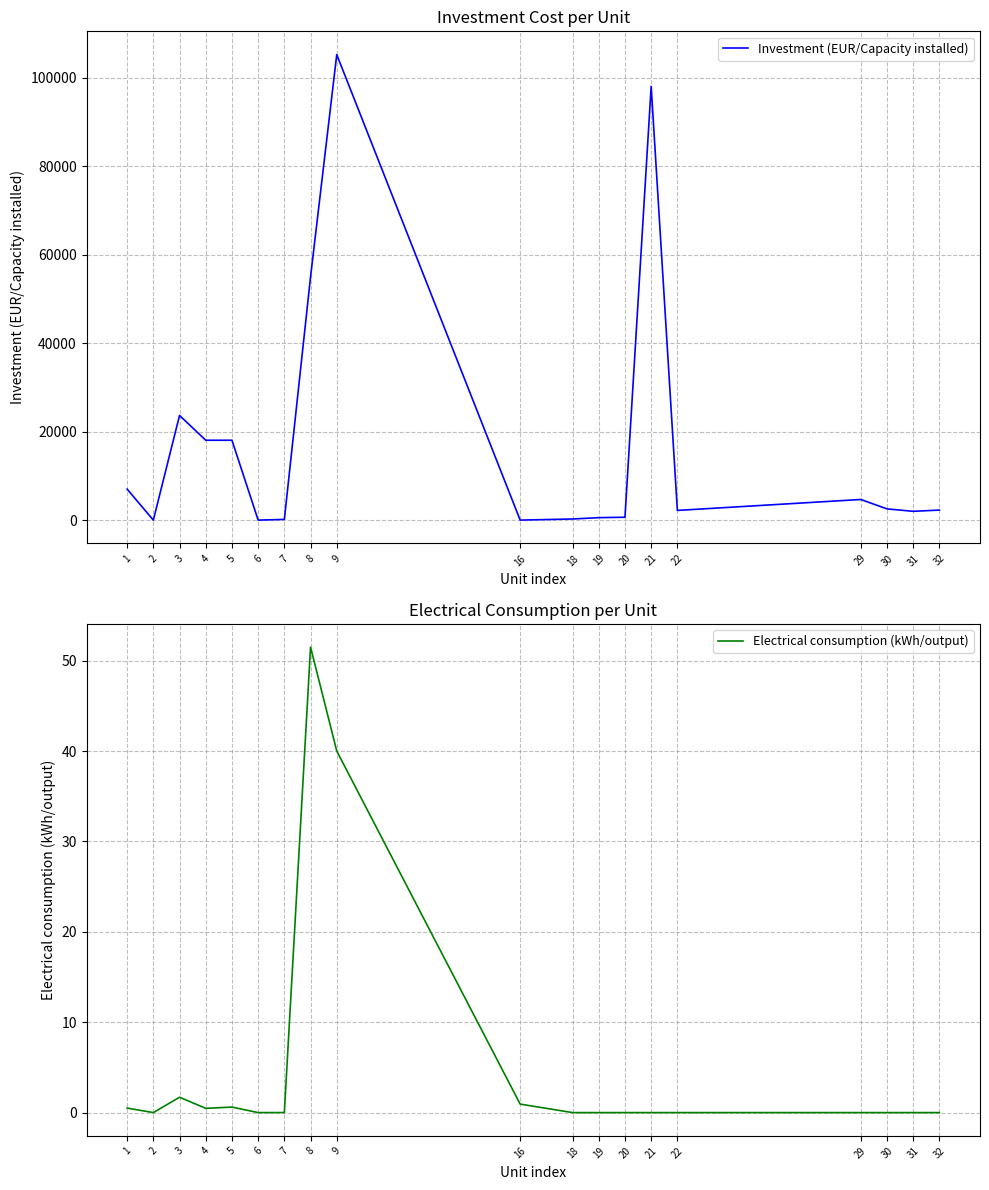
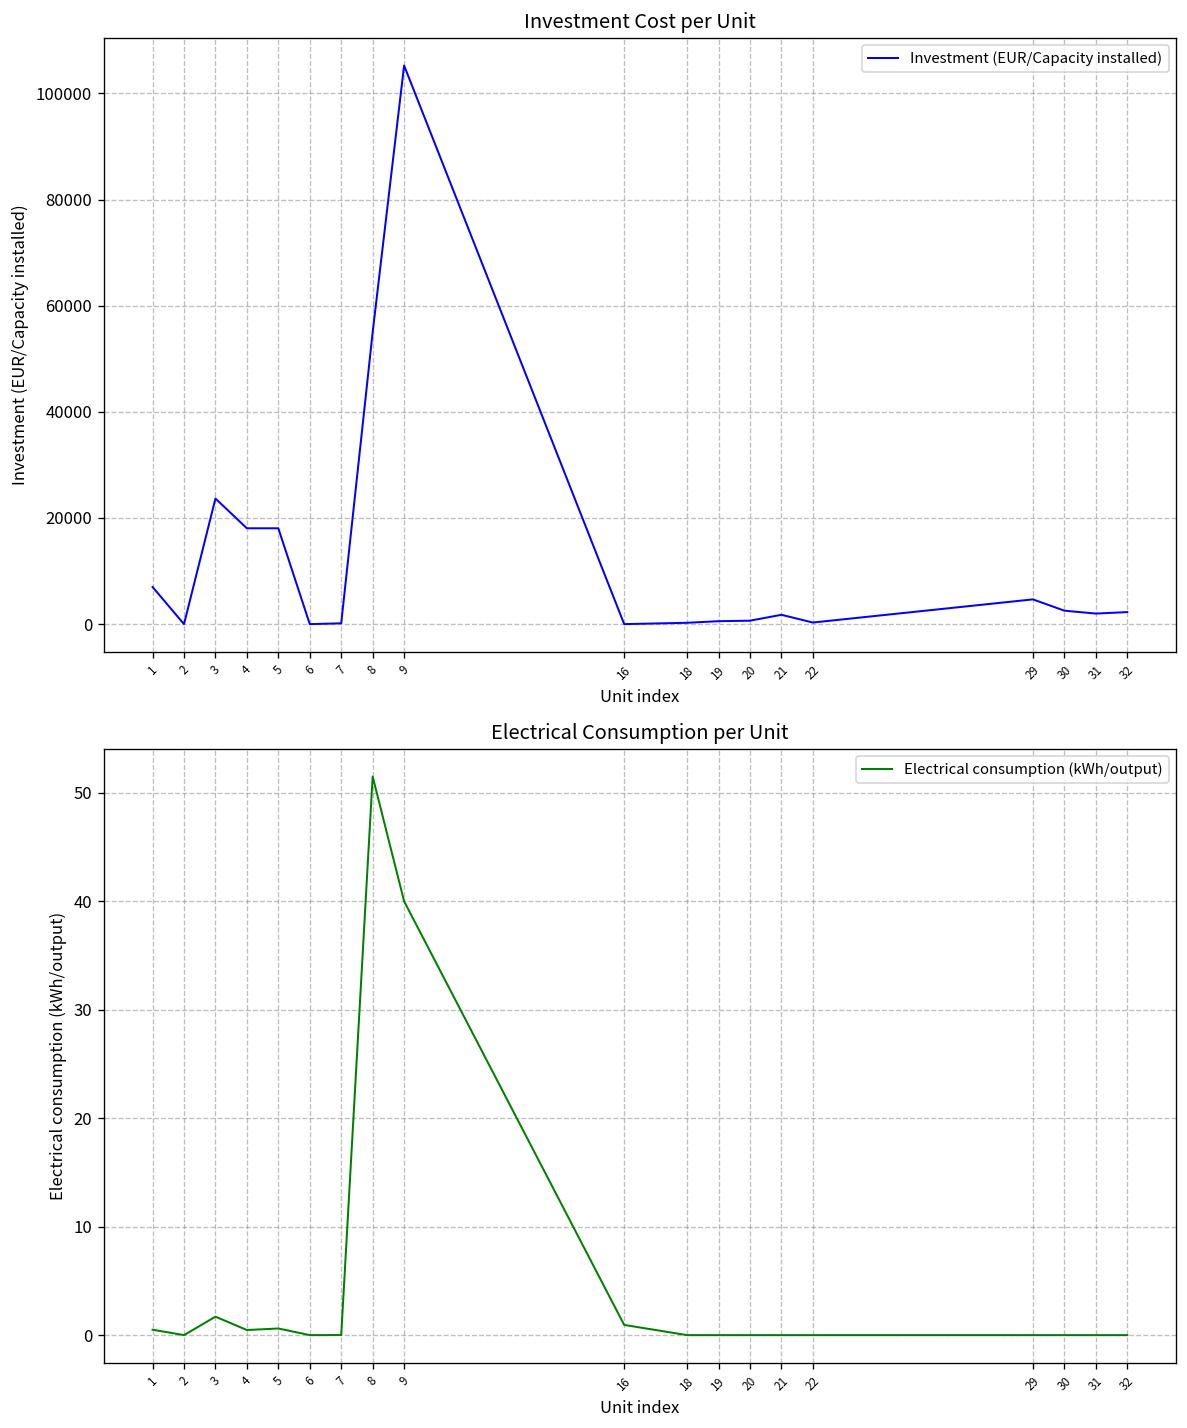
Investment Cost per Unit, 21: 98000 -> 2000
Investment Cost per Unit, 22: 2000 -> 0
